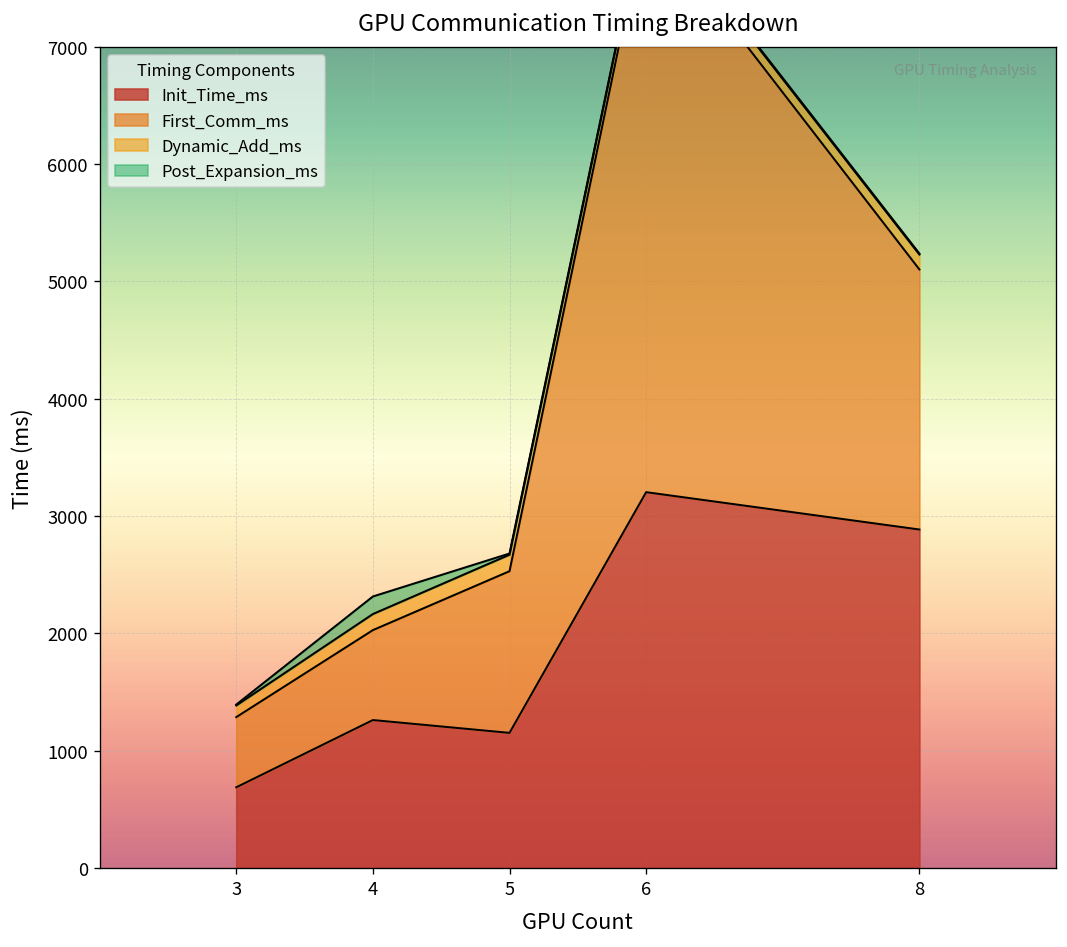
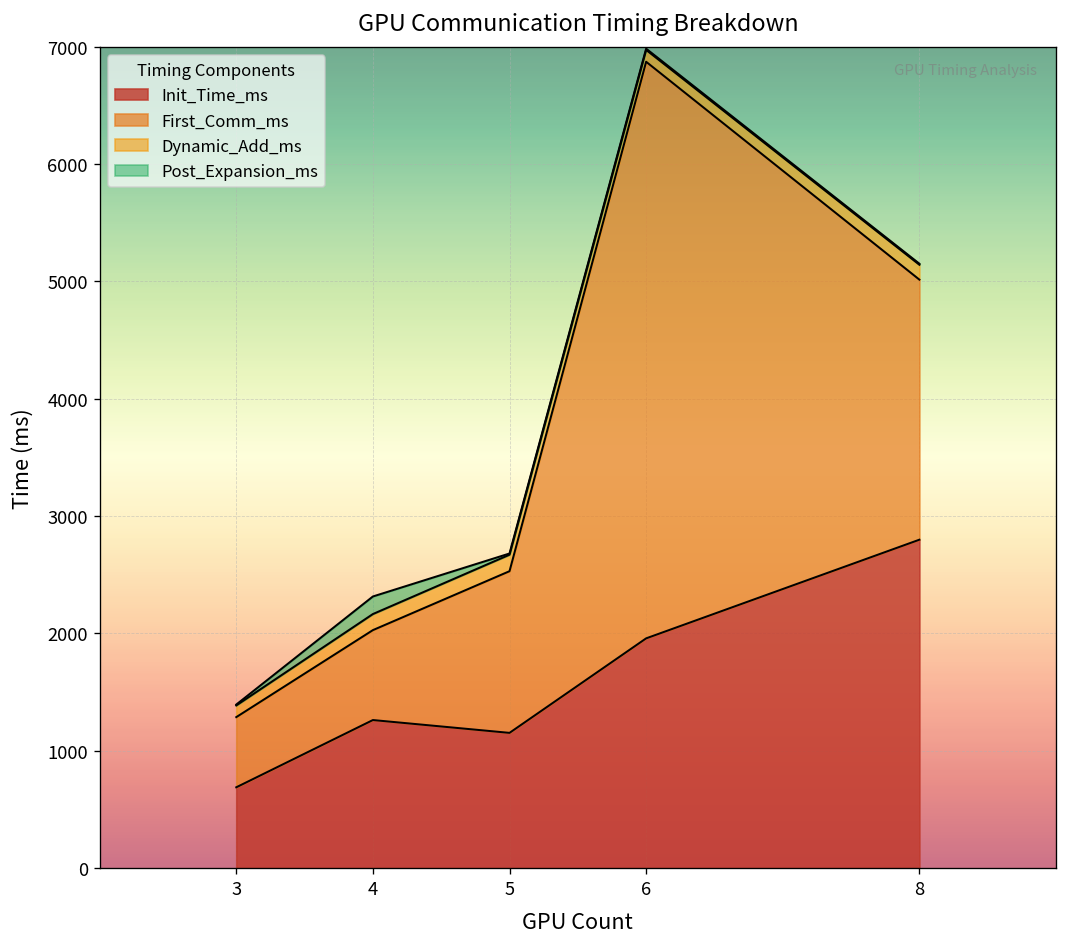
Init_Time_ms, 6: 3200 -> 2000
Init_Time_ms, 8: 2900 -> 2800
